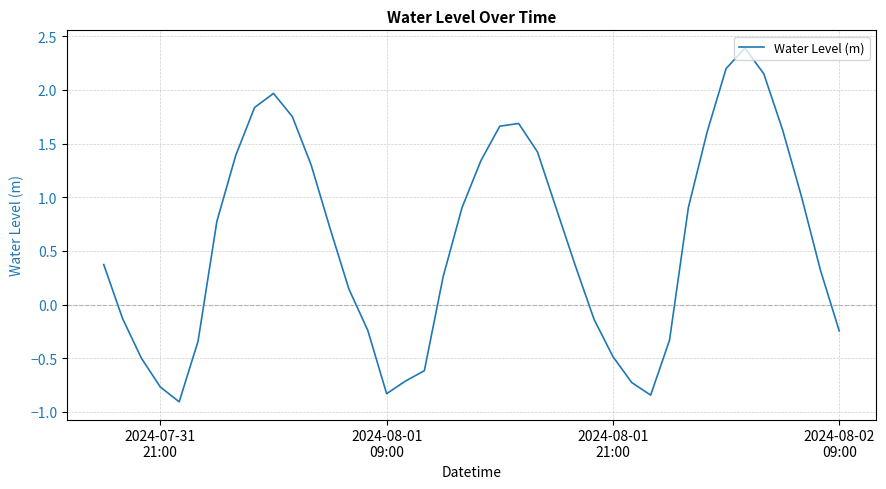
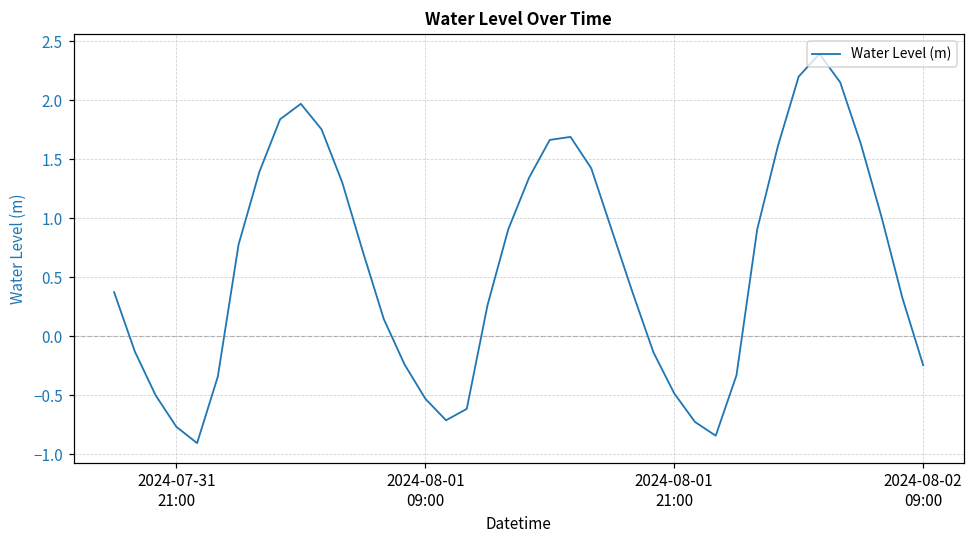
2024-08-01 09:00: -0.83 -> -0.53
